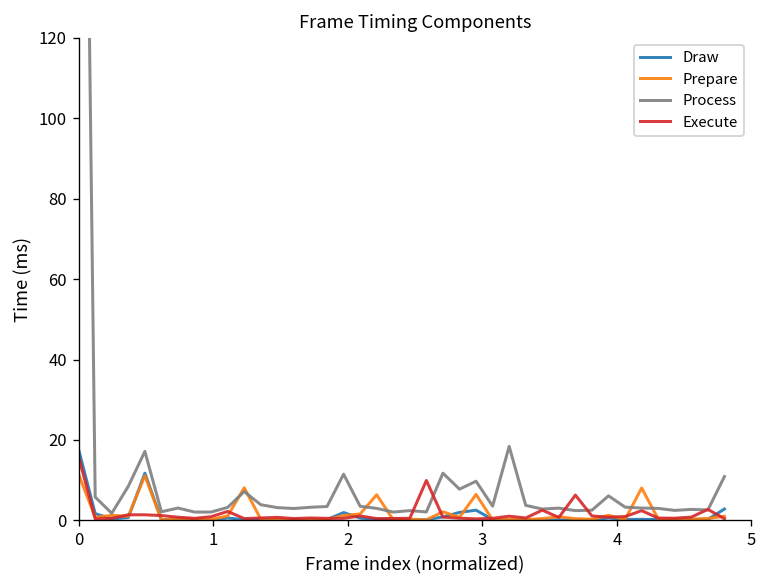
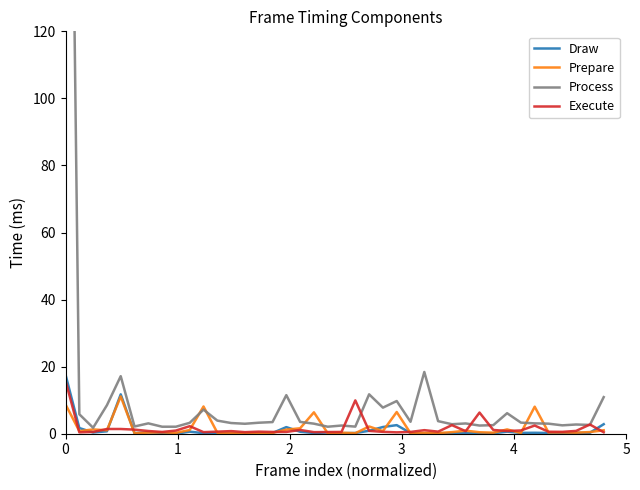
Prepare, 0: 11 -> 9
